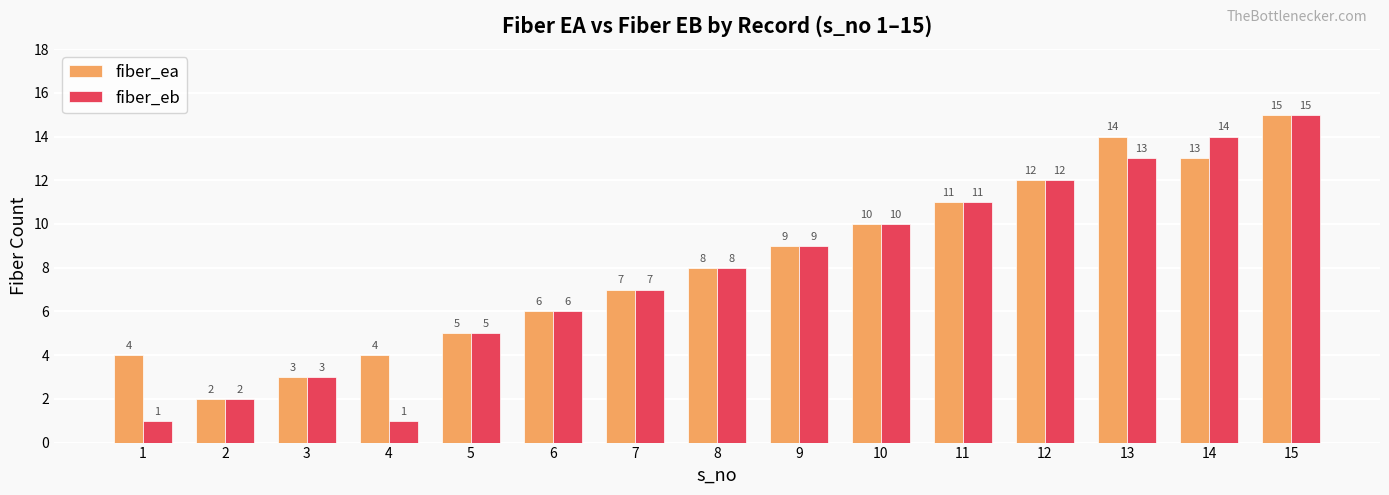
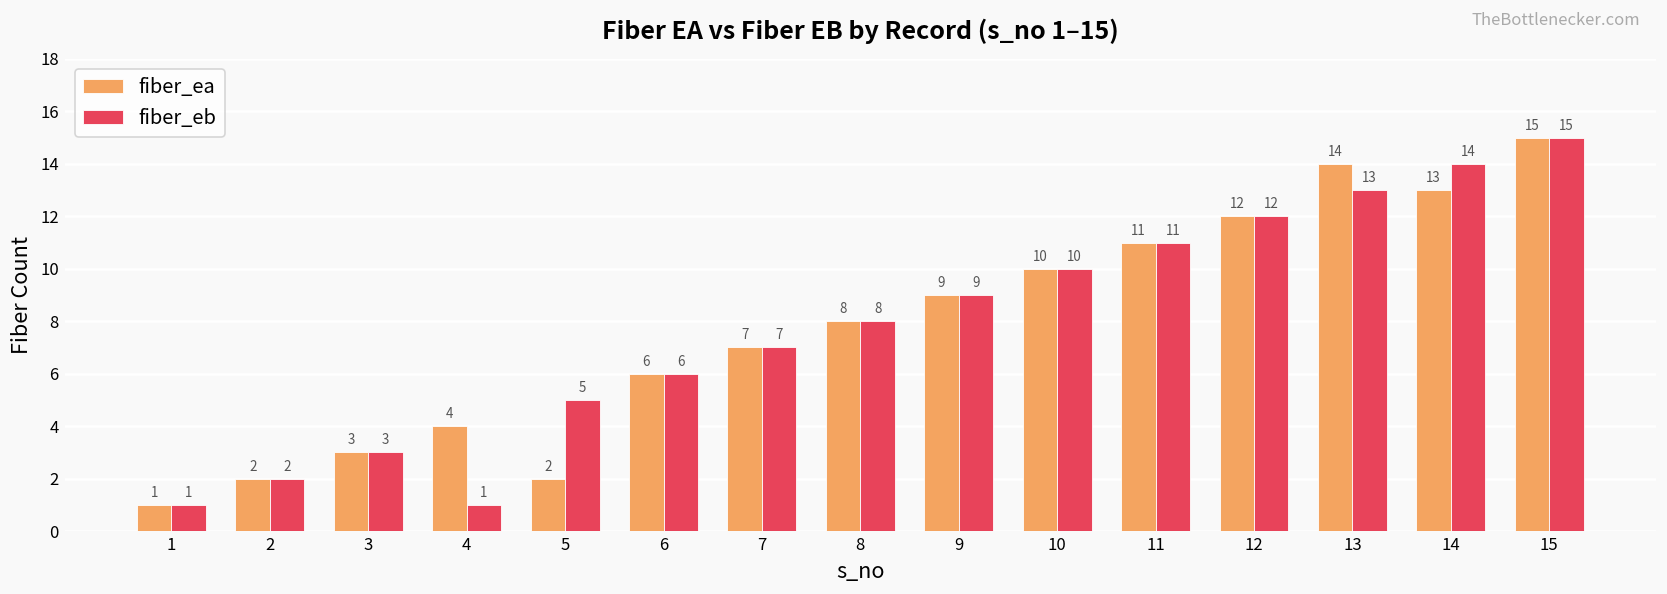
fiber_ea, 1: 4 -> 1
fiber_ea, 5: 5 -> 2
